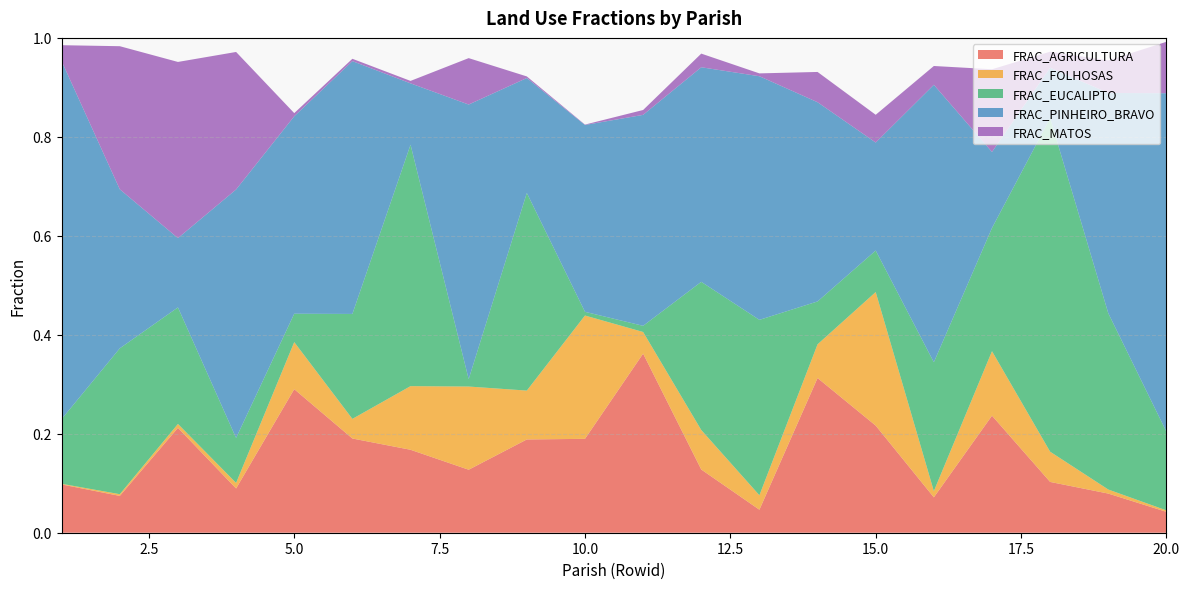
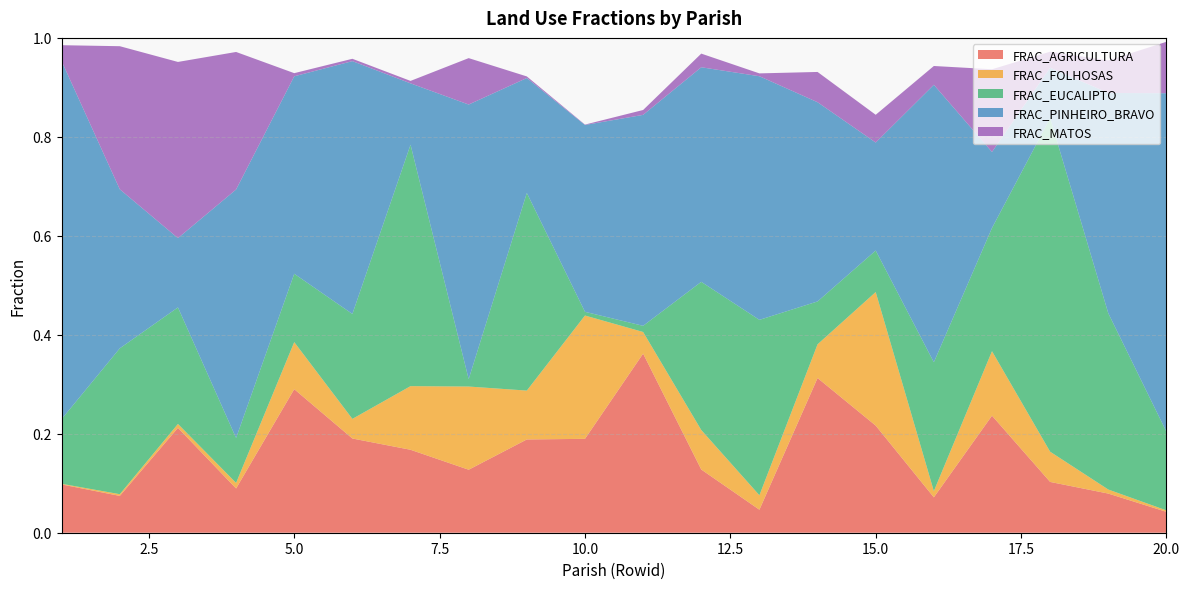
FRAC_EUCALIPTO, 5.0: 0.06 -> 0.14
